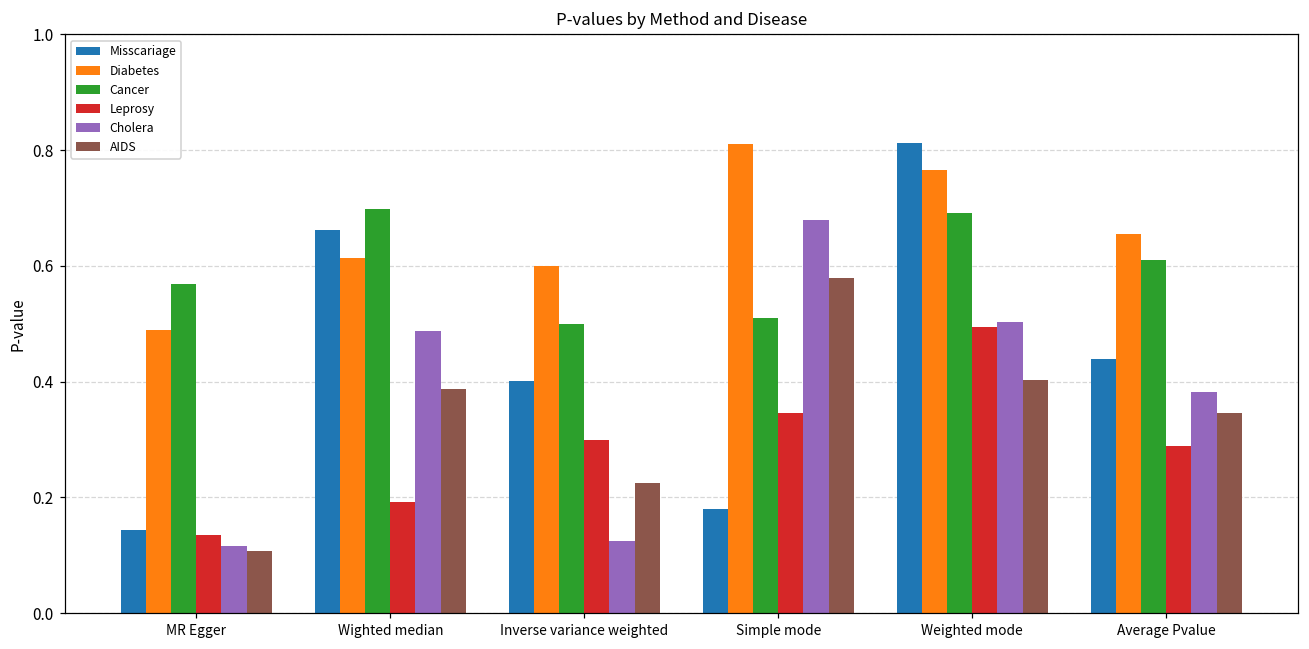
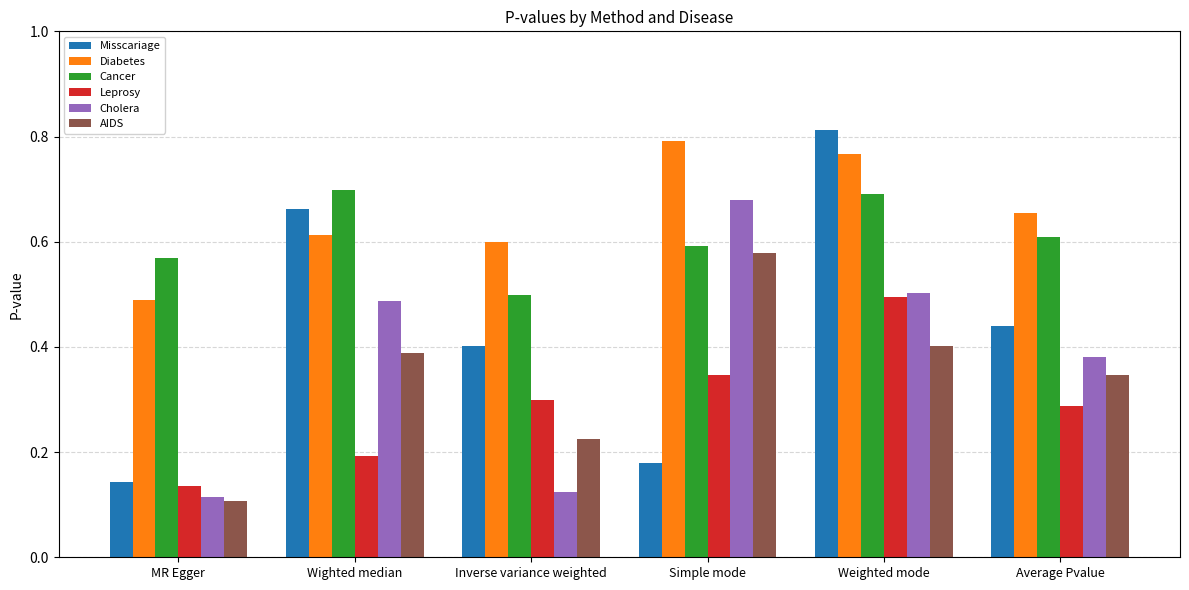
Diabetes, Simple mode: 0.81 -> 0.79
Cancer, Simple mode: 0.51 -> 0.59
